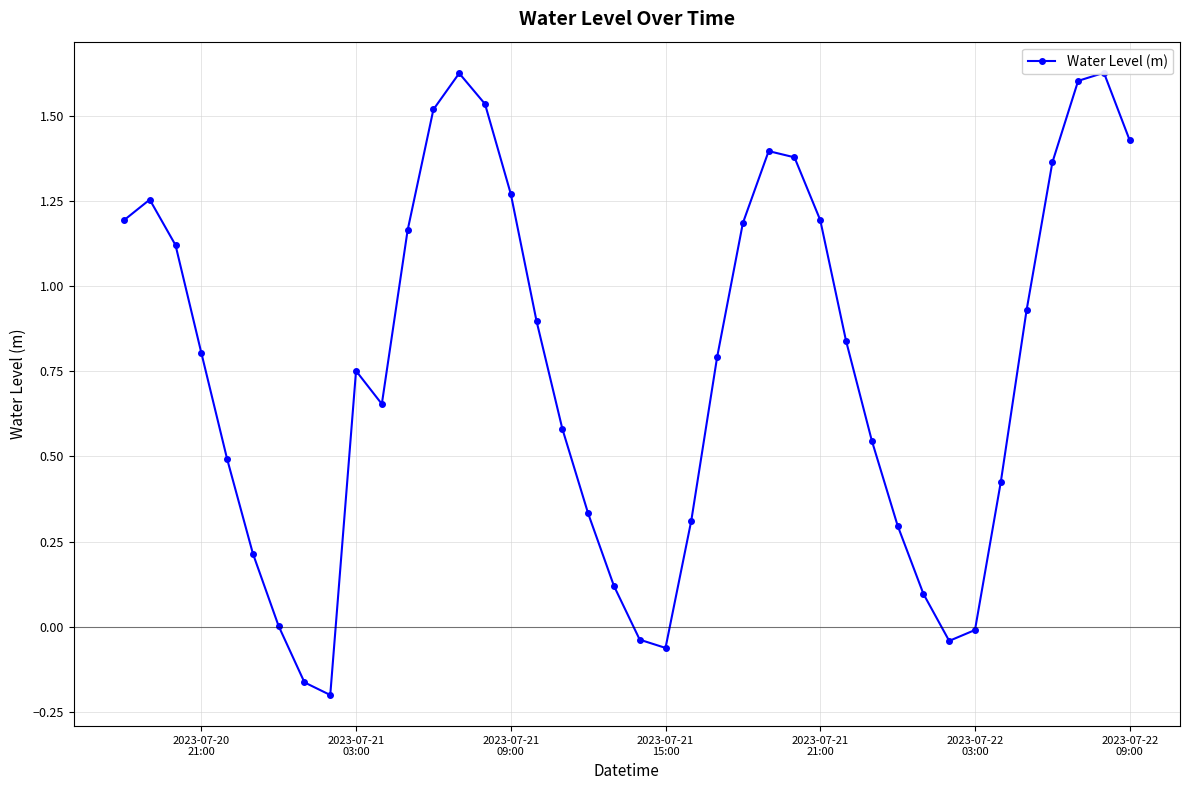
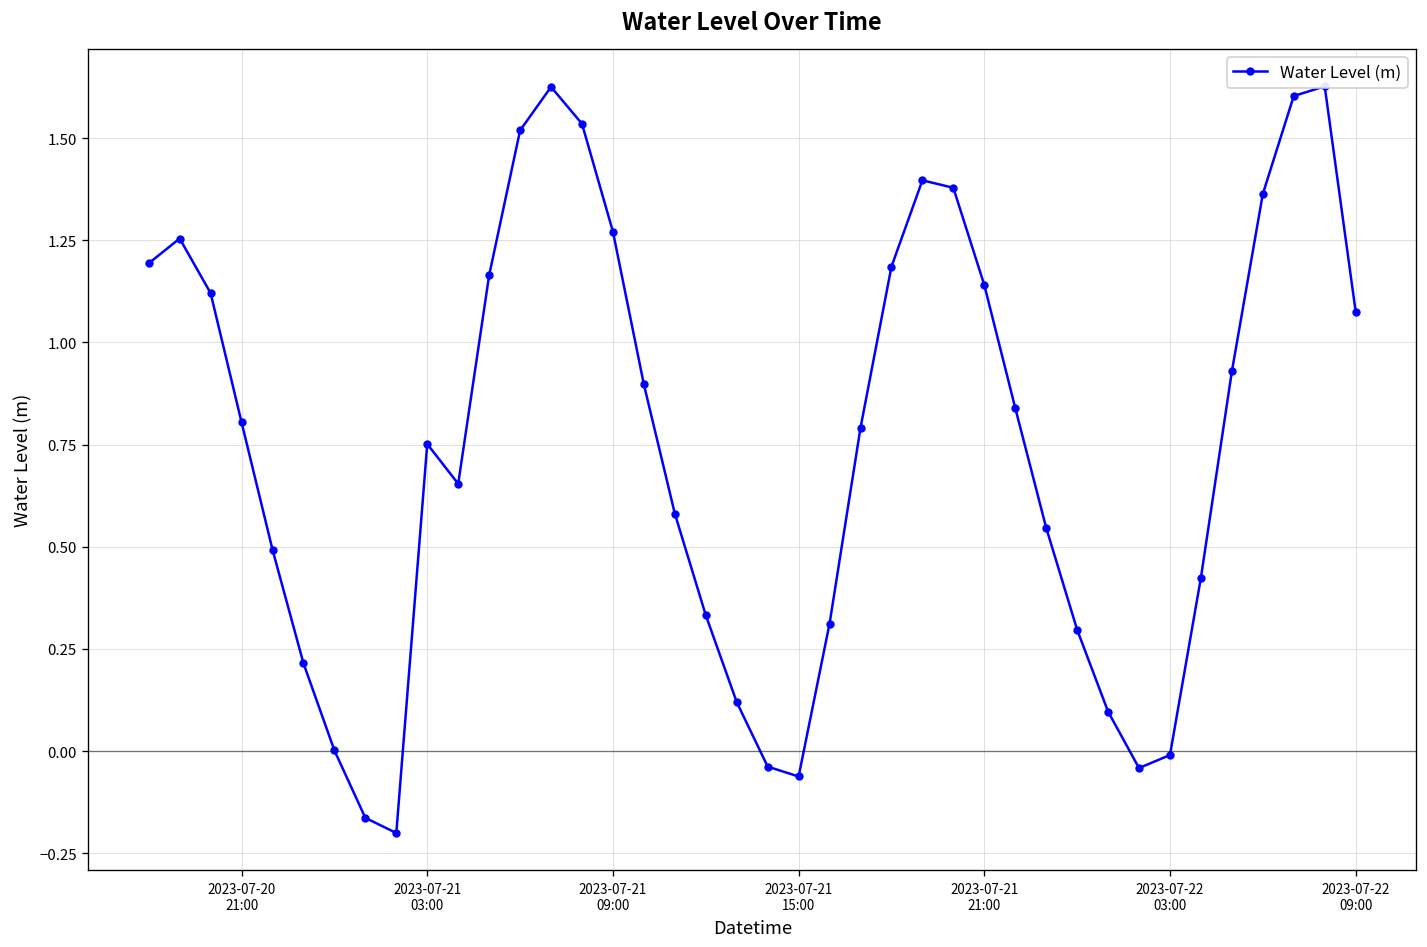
2023-07-21 21:00: 1.19 -> 1.14
2023-07-22 09:00: 1.43 -> 1.08
